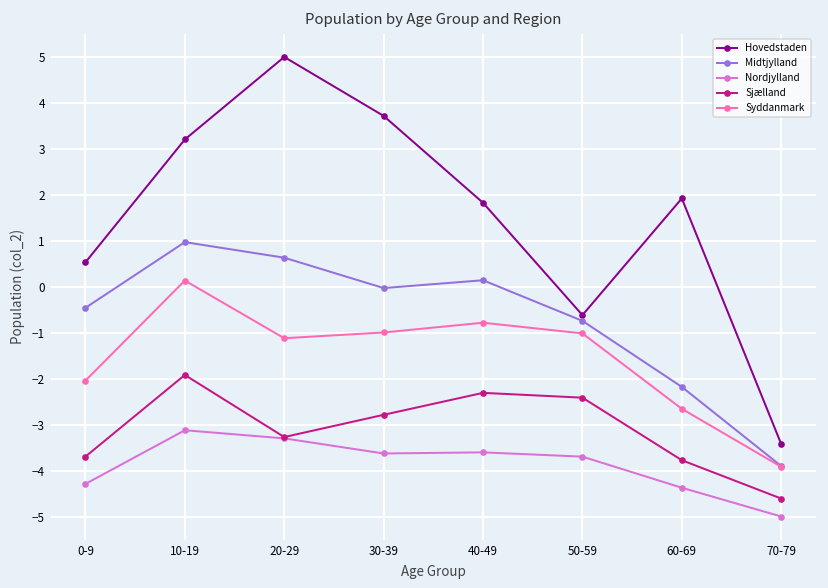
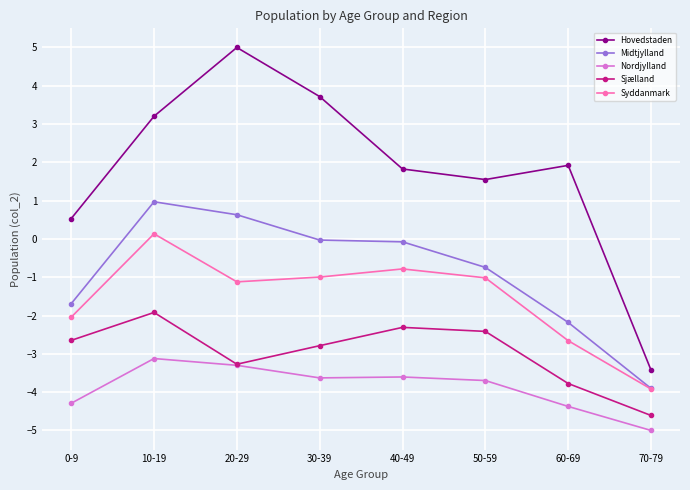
Midtjylland, 0-9: -0.5 -> -1.7
Sjælland, 0-9: -3.7 -> -2.6
Midtjylland, 40-49: 0.1 -> -0.1
Hovedstaden, 50-59: -0.6 -> 1.6
